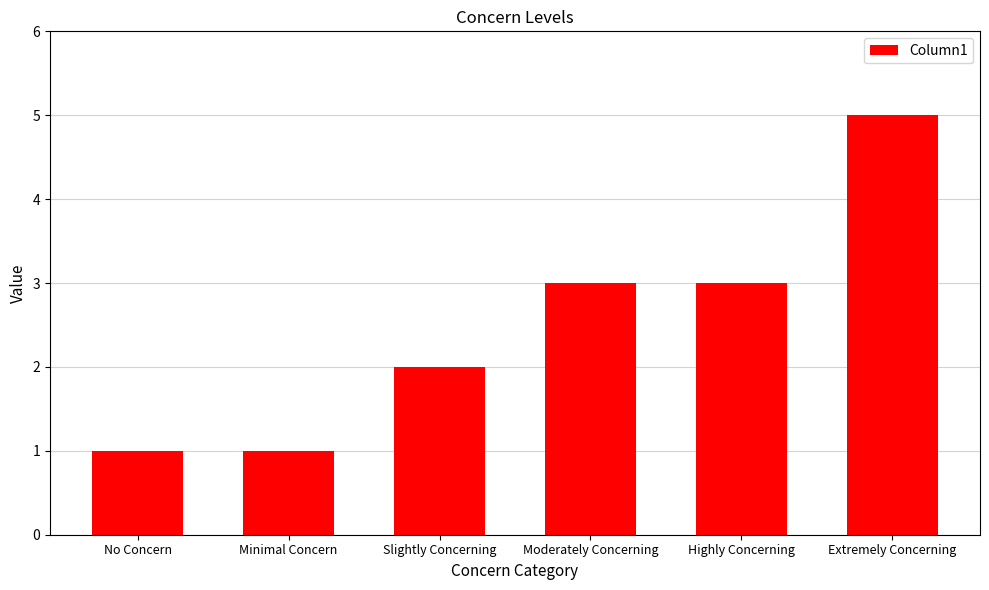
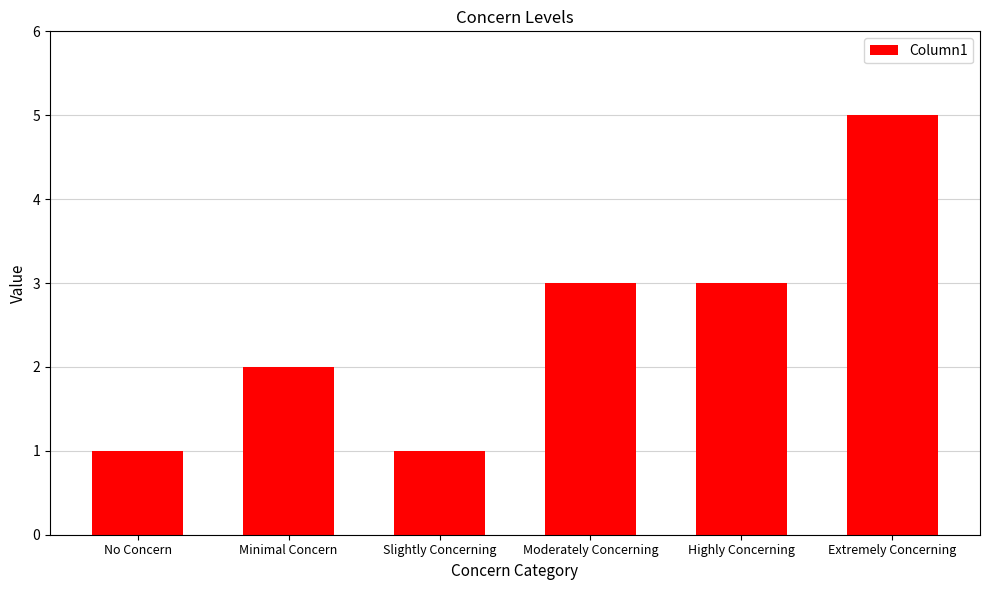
Minimal Concern: 1 -> 2
Slightly Concerning: 2 -> 1
